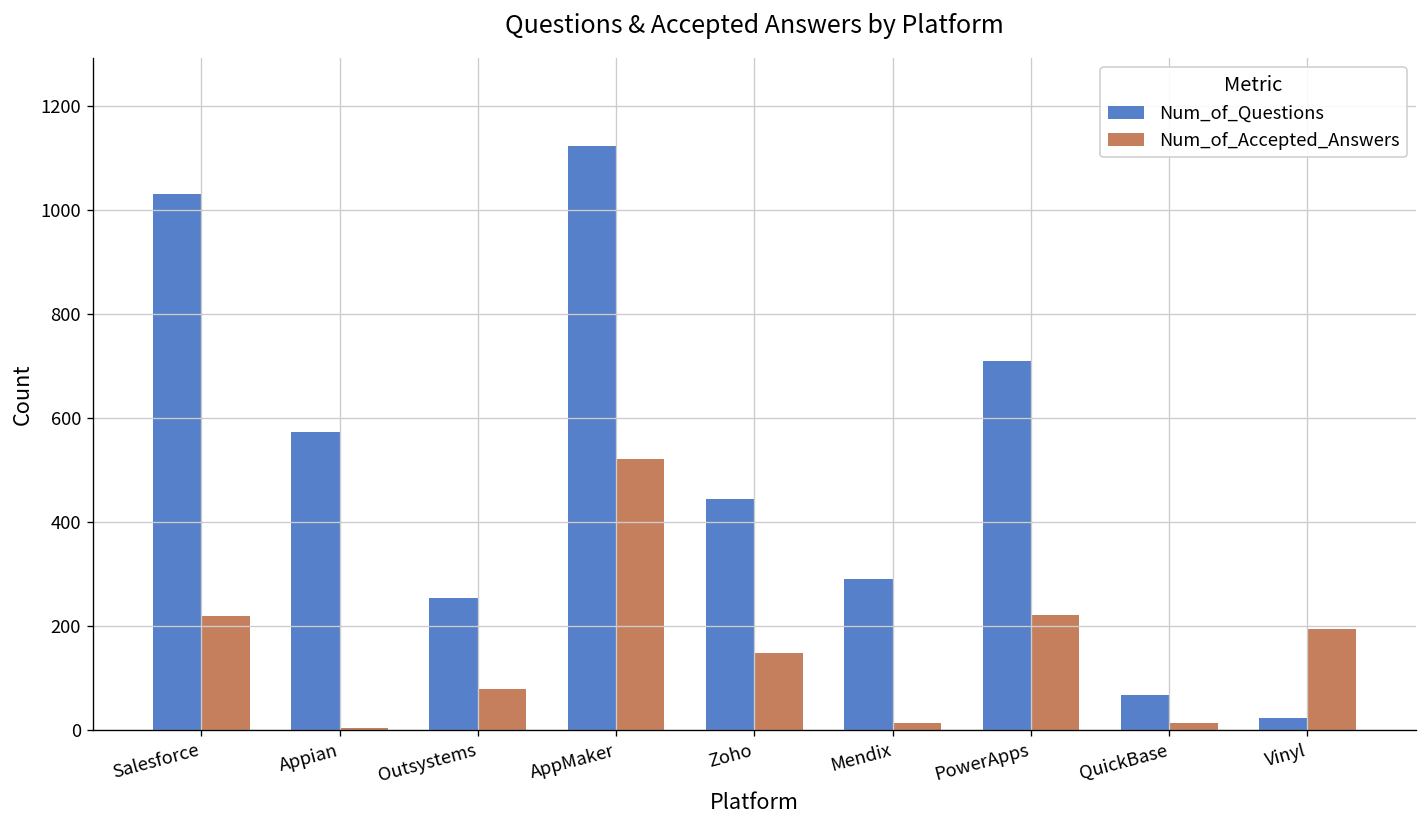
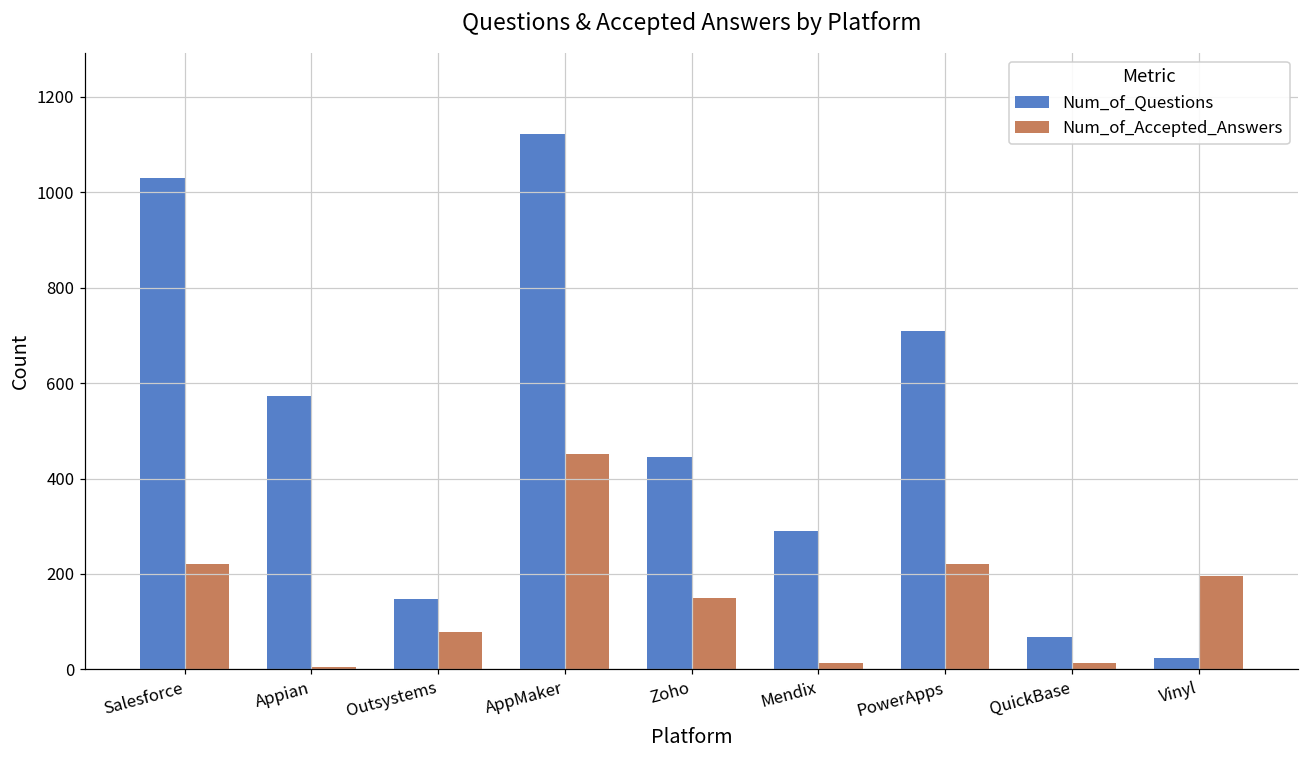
Num_of_Questions, Outsystems: 250 -> 150
Num_of_Accepted_Answers, AppMaker: 520 -> 450
